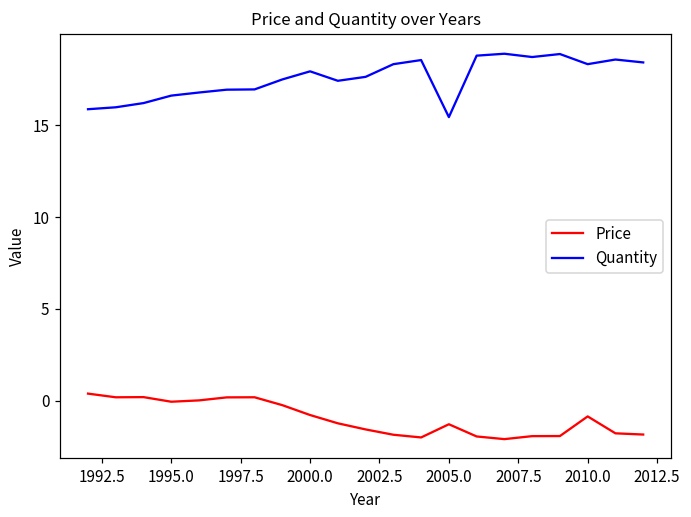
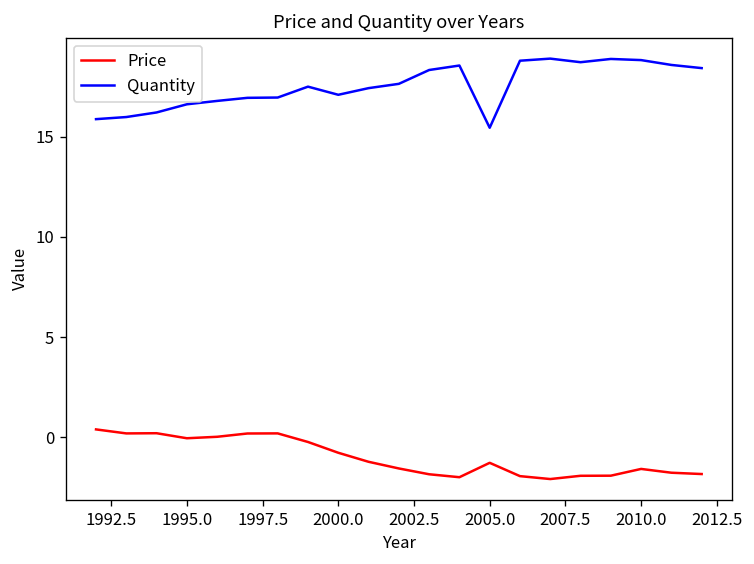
Quantity, 2000.0: 17.9 -> 17.1
Price, 2010.0: -0.8 -> -1.6
Quantity, 2010.0: 18.3 -> 18.8
